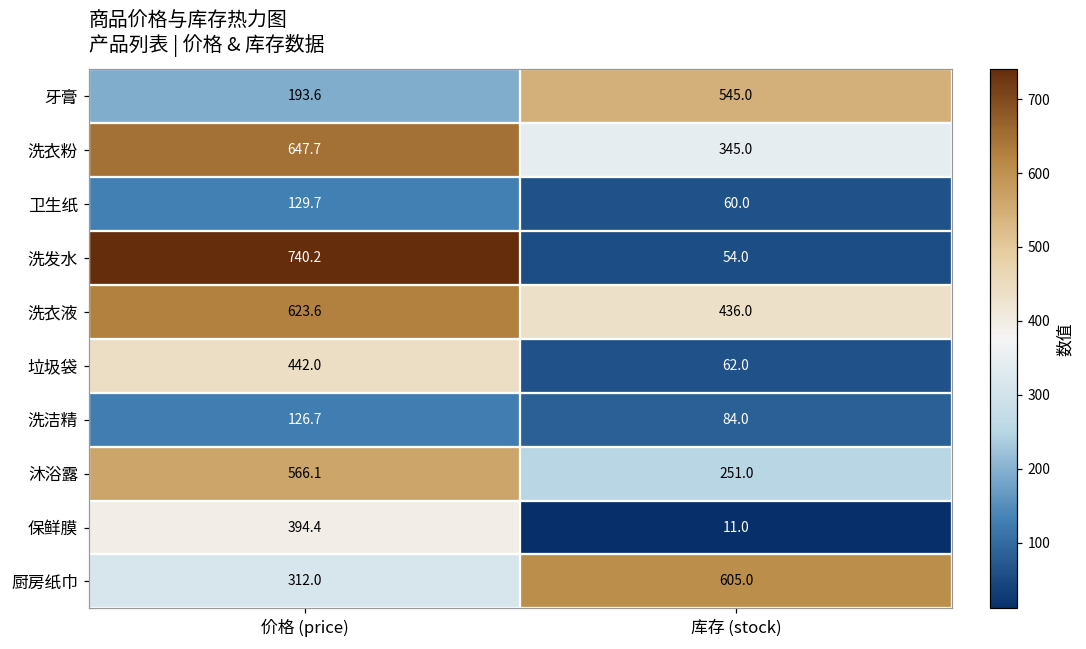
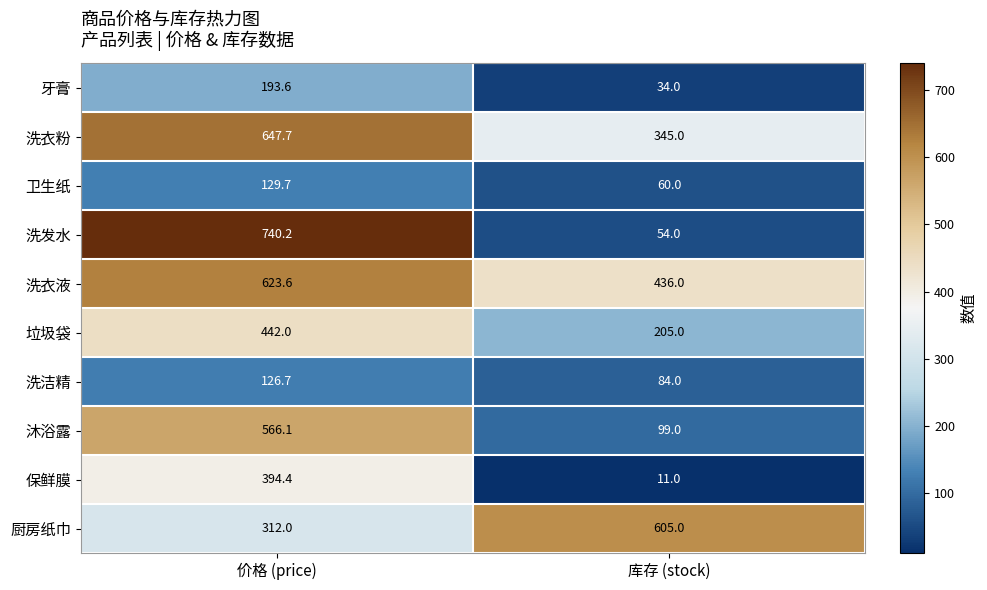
牙膏, 库存 (stock): 545.0 -> 34.0
垃圾袋, 库存 (stock): 62.0 -> 205.0
沐浴露, 库存 (stock): 251.0 -> 99.0
